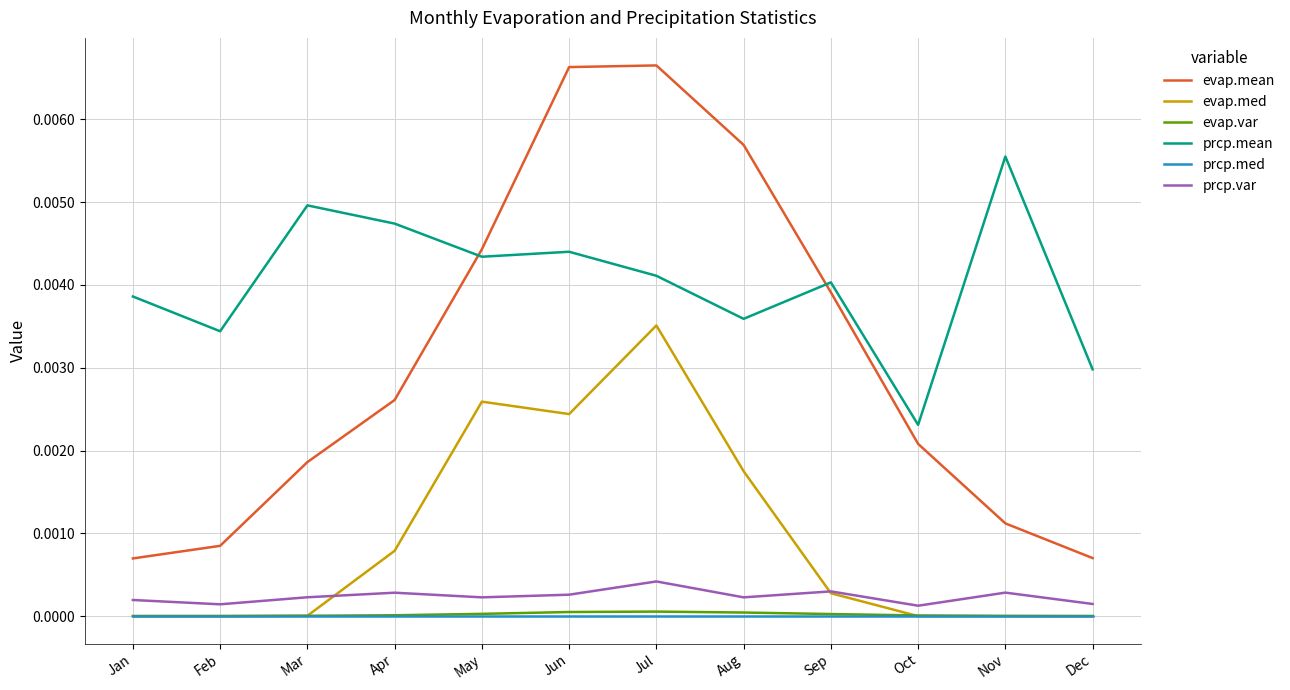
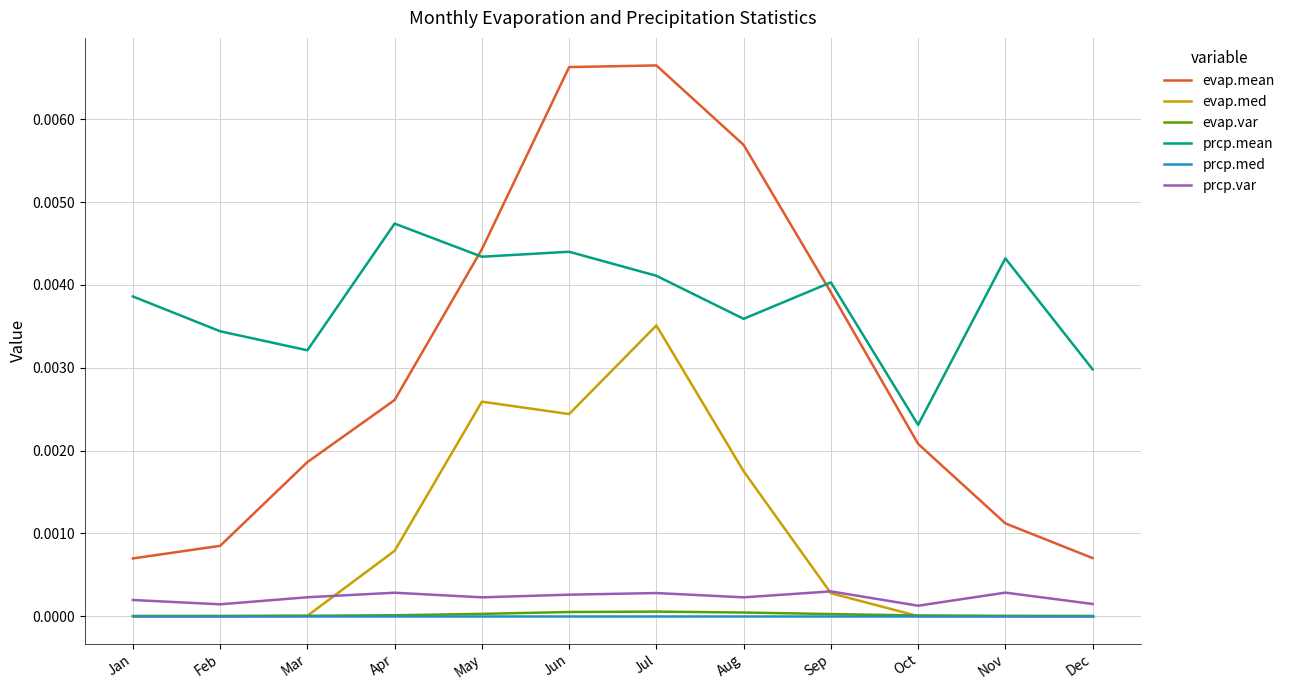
prcp.mean, Mar: 0.0050 -> 0.0032
prcp.var, Jul: 0.0004 -> 0.0003
prcp.mean, Nov: 0.0056 -> 0.0043
